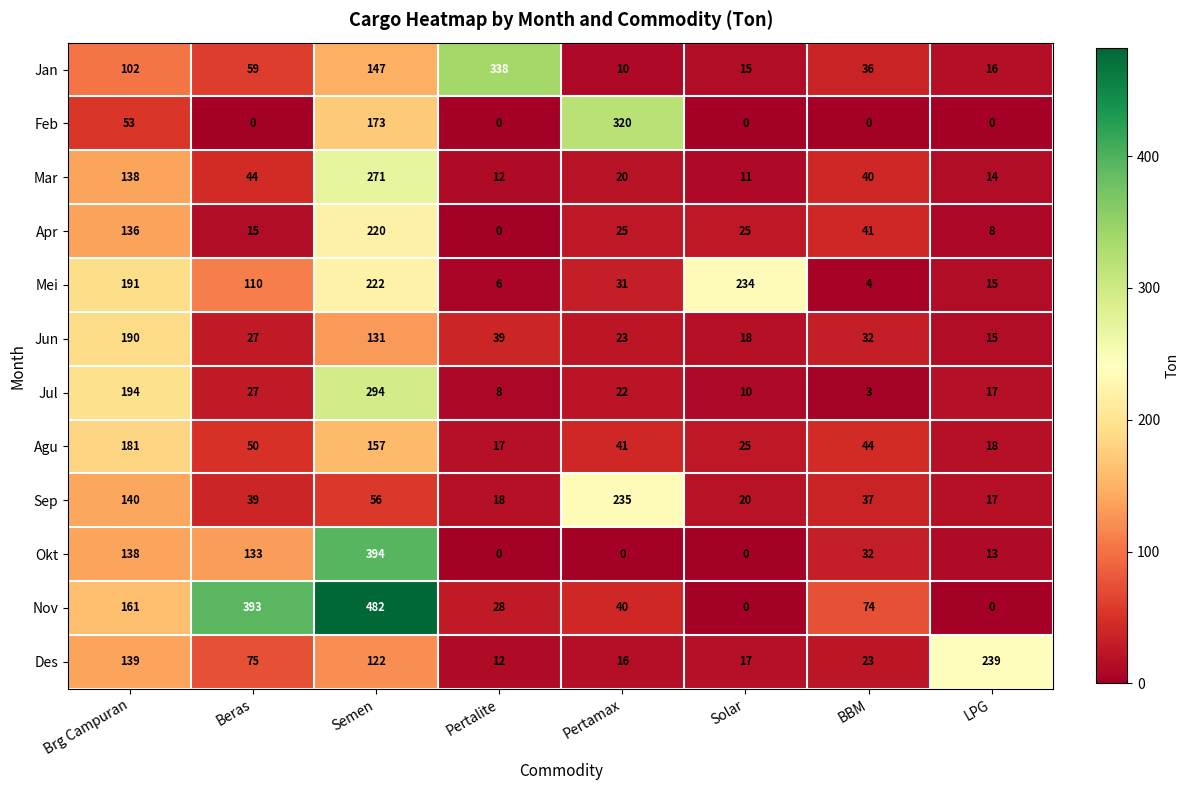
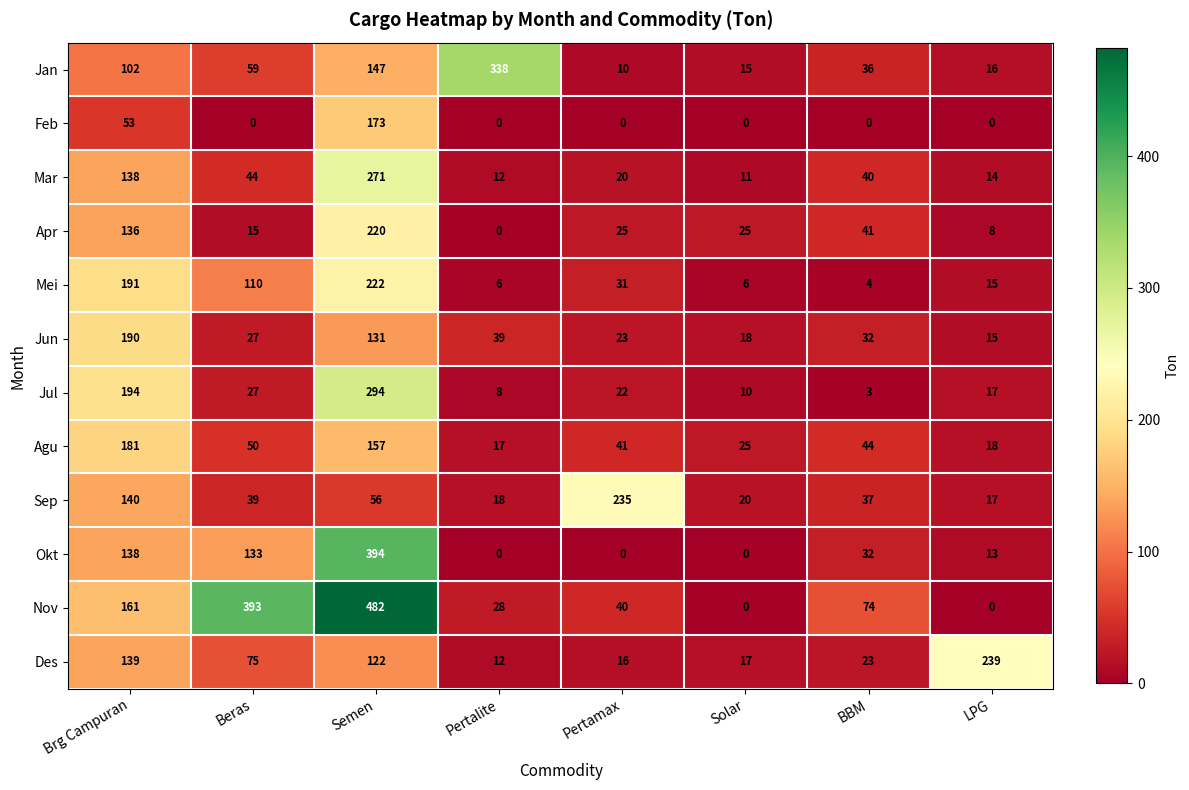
Feb, Pertamax: 320 -> 0
Mei, Solar: 234 -> 6
